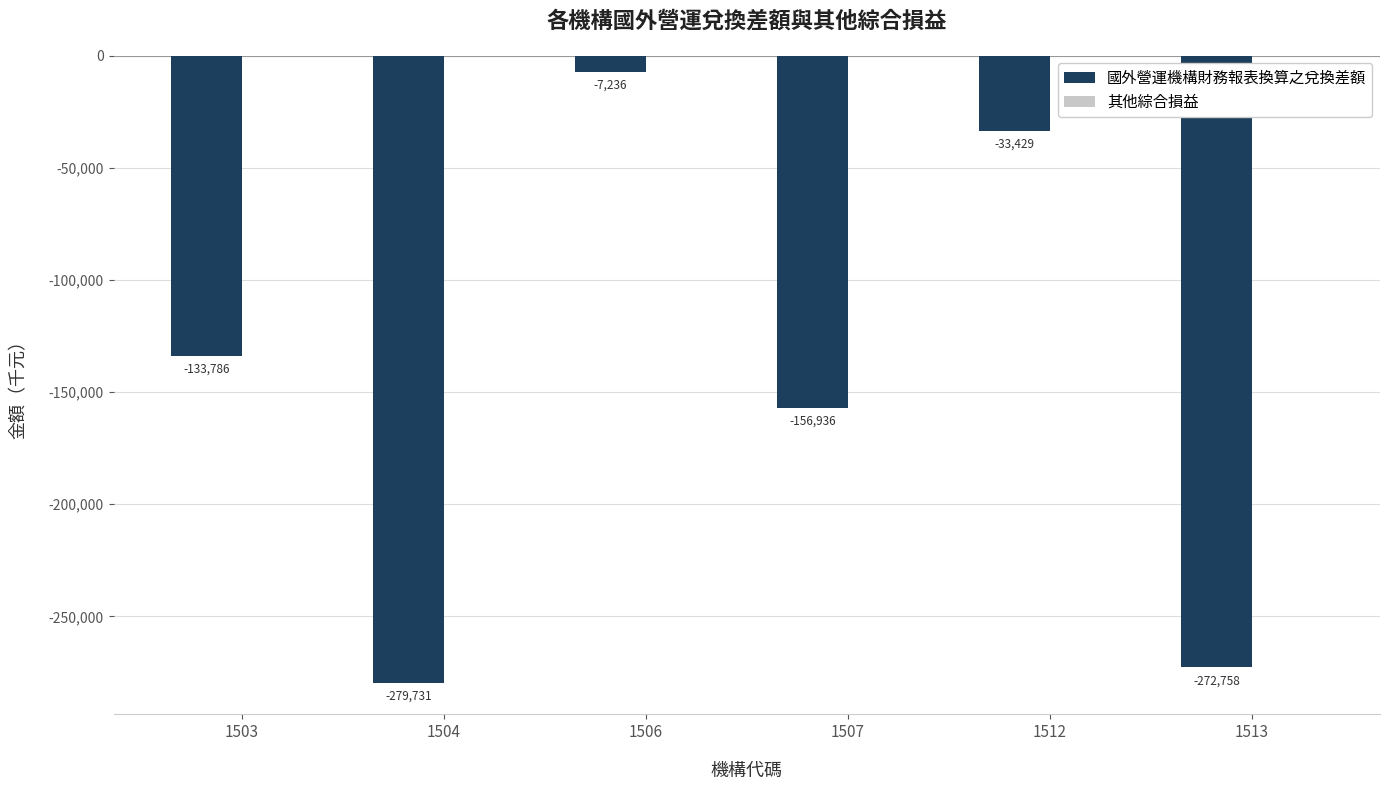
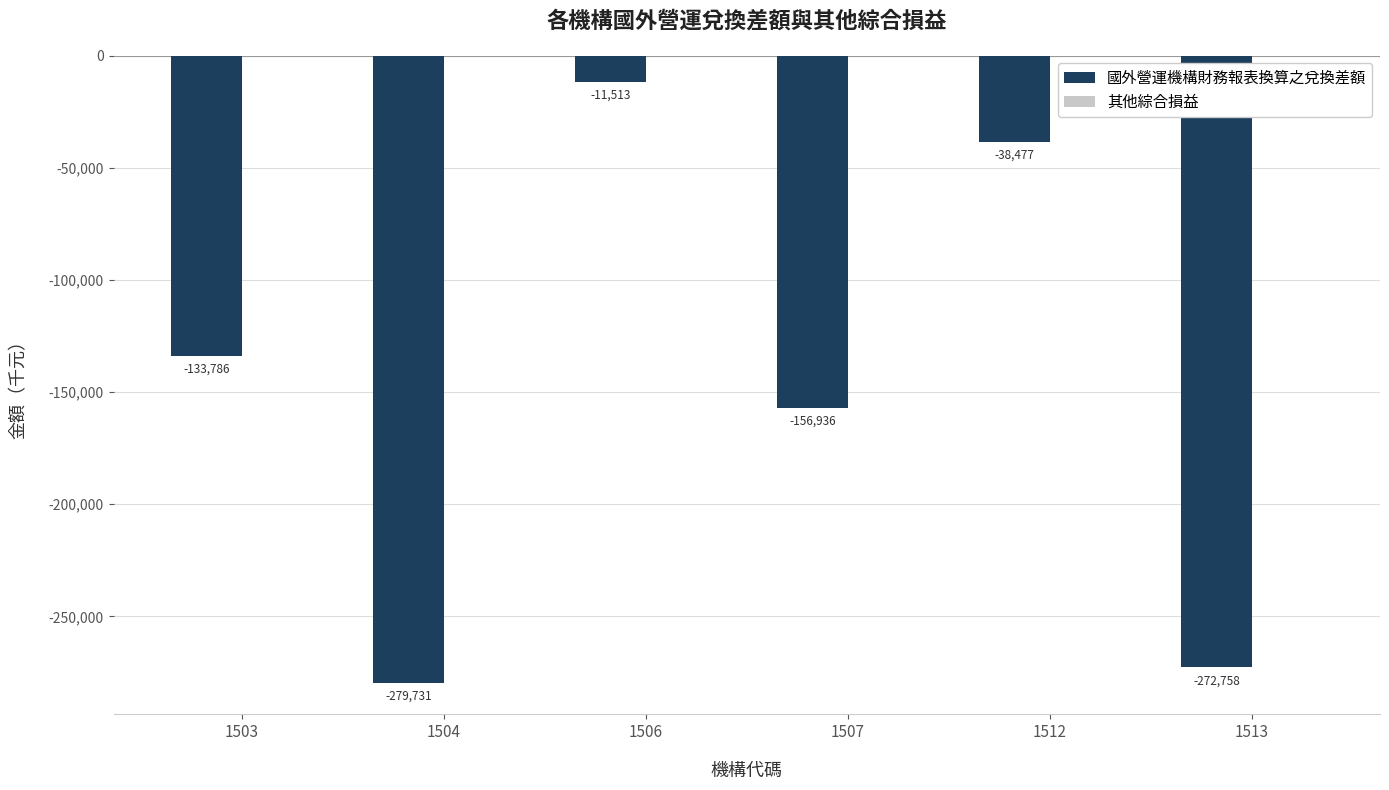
國外營運機構財務報表換算之兌換差額, 1506: -7,236 -> -11,513
國外營運機構財務報表換算之兌換差額, 1512: -33,429 -> -38,477
